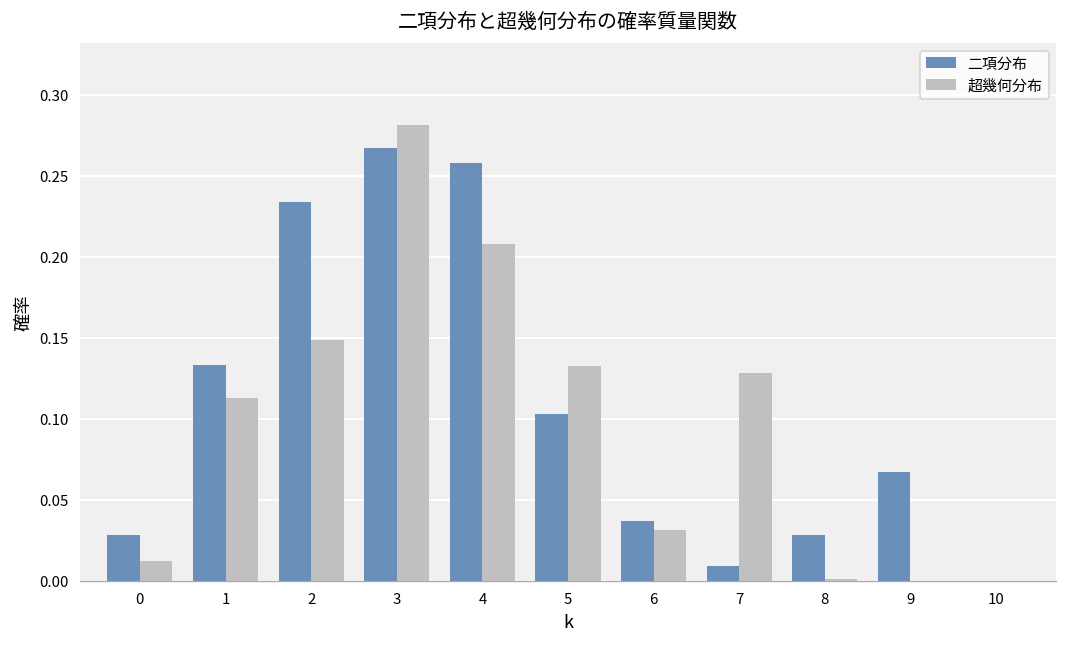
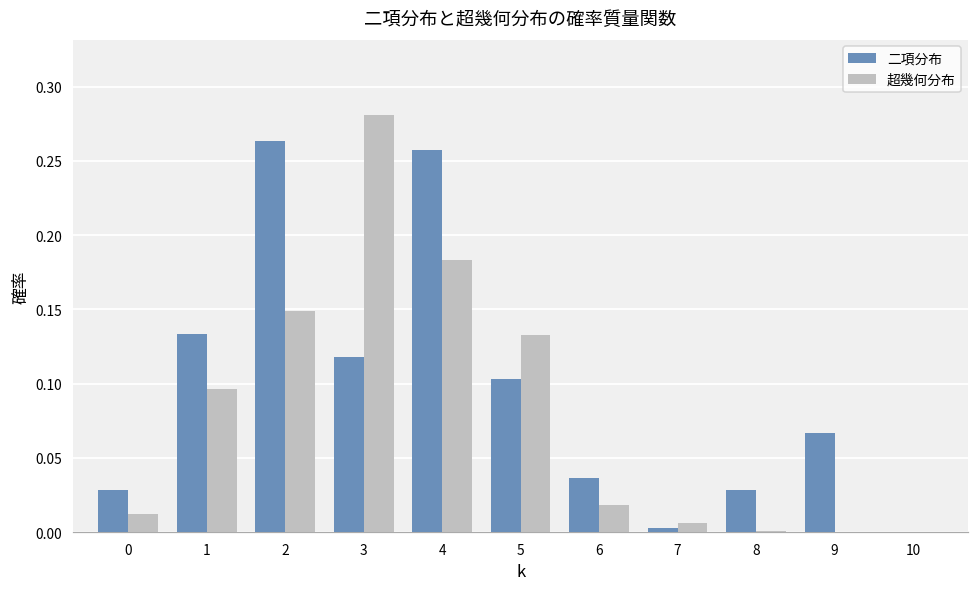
超幾何分布, 1: 0.113 -> 0.096
二項分布, 2: 0.233 -> 0.263
二項分布, 3: 0.267 -> 0.118
超幾何分布, 4: 0.208 -> 0.183
超幾何分布, 6: 0.031 -> 0.019
二項分布, 7: 0.009 -> 0.003
超幾何分布, 7: 0.128 -> 0.006
